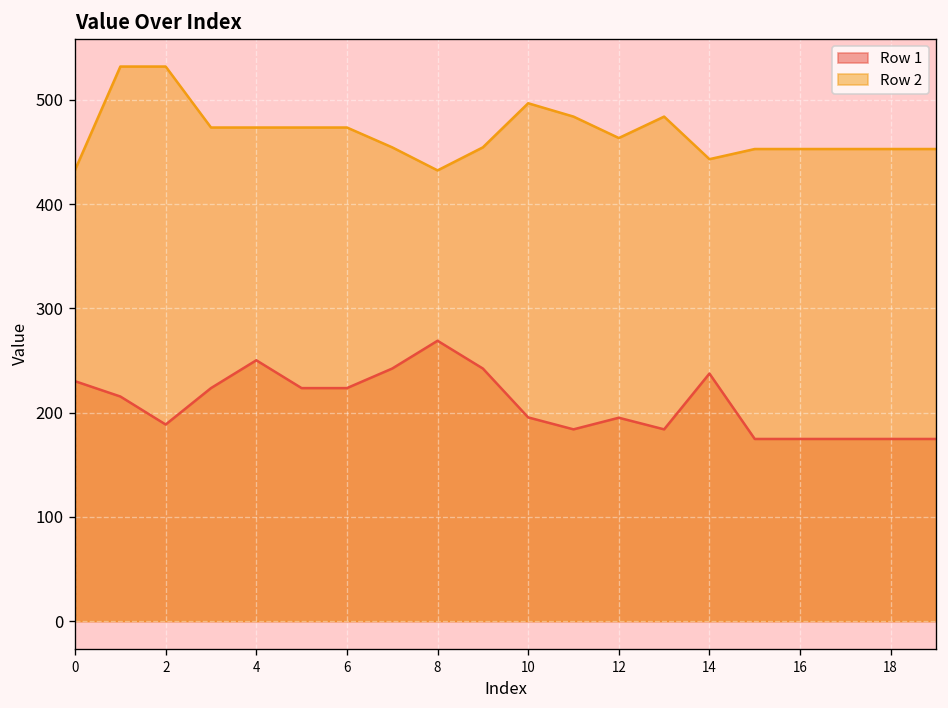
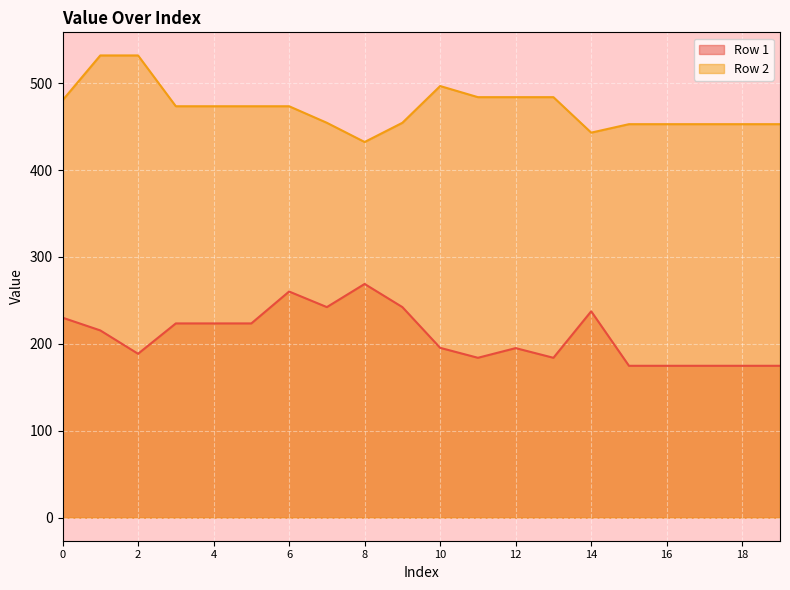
Row 2, 0: 430 -> 480
Row 1, 4: 250 -> 220
Row 1, 6: 220 -> 260
Row 2, 12: 460 -> 480
